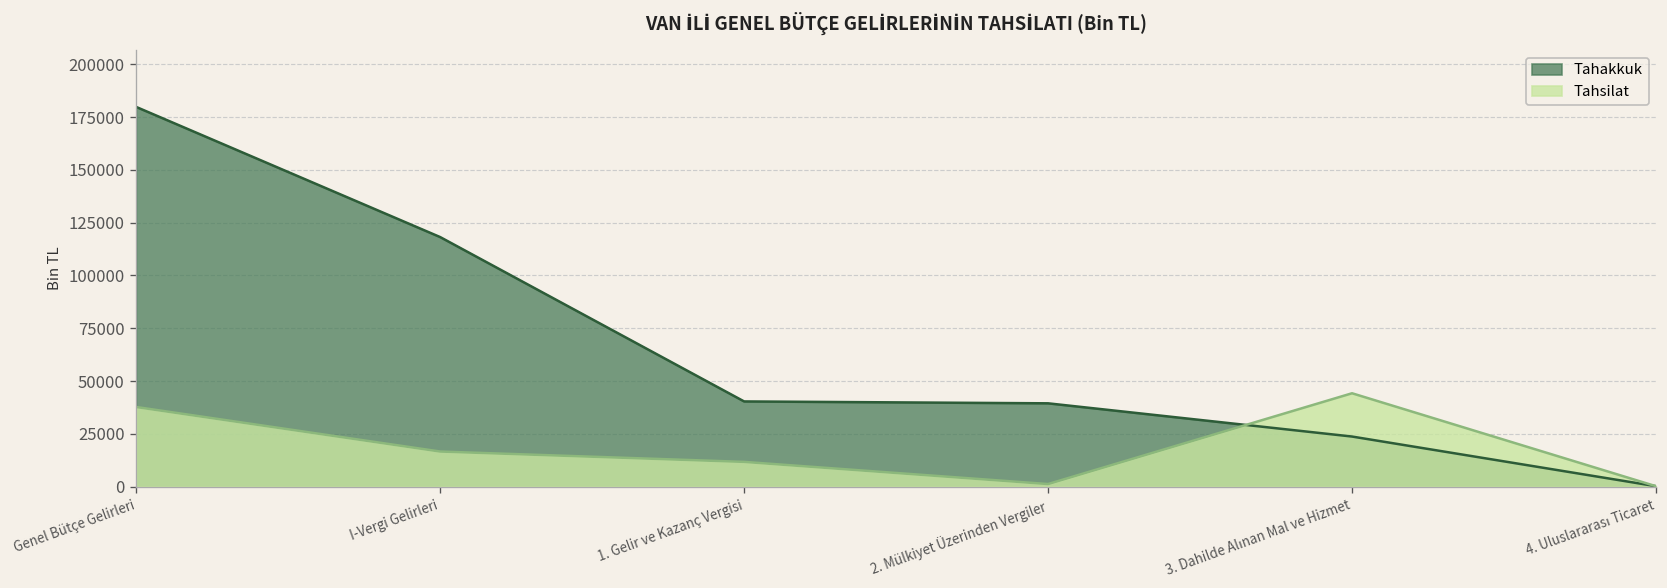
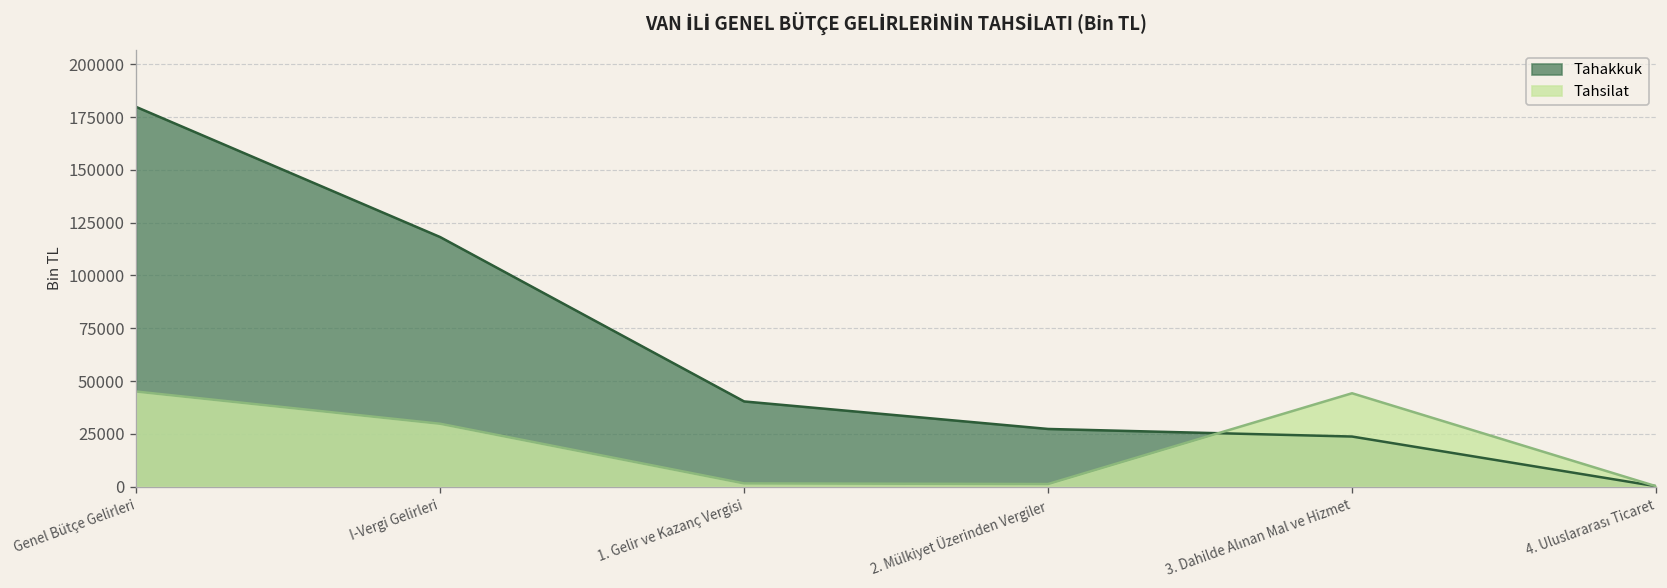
Tahsilat, Genel Bütçe Gelirleri: 38000 -> 45000
Tahsilat, I-Vergi Gelirleri: 17000 -> 30000
Tahsilat, 1. Gelir ve Kazanç Vergisi: 12000 -> 1000
Tahakkuk, 2. Mülkiyet Üzerinden Vergiler: 39000 -> 27000
